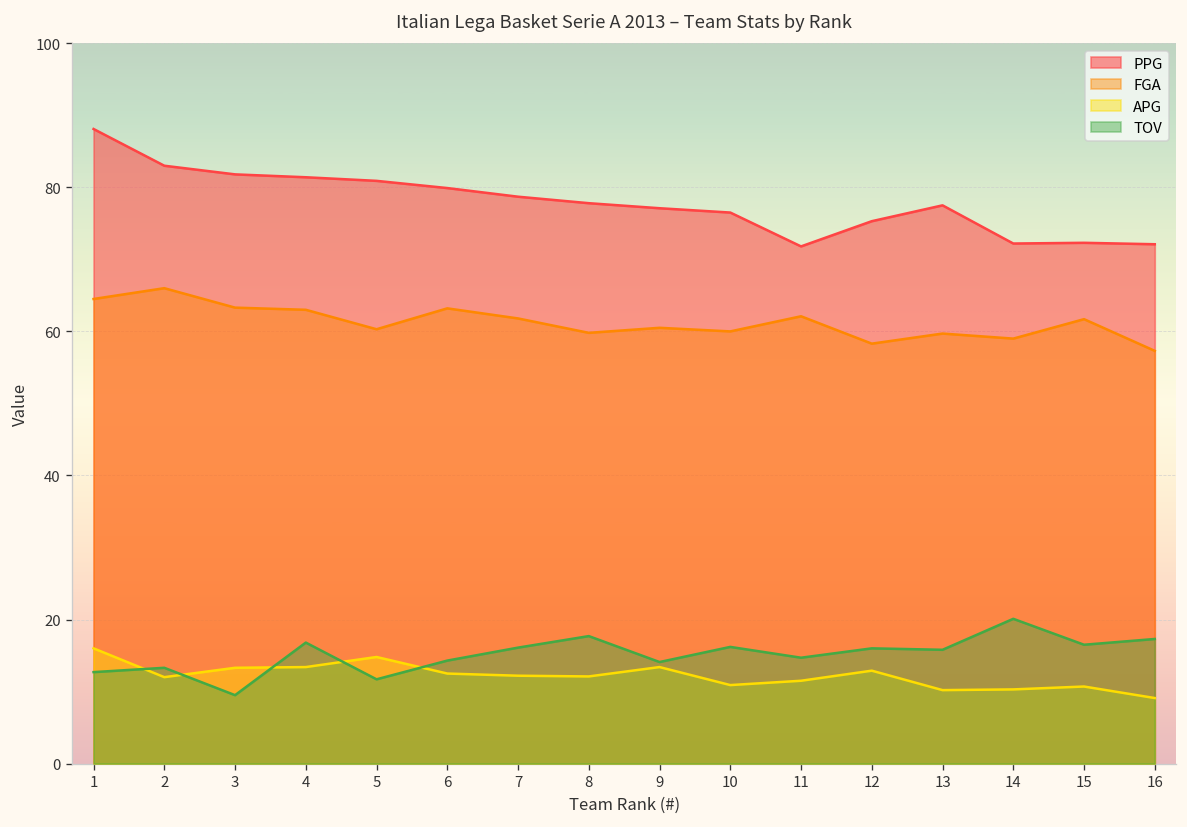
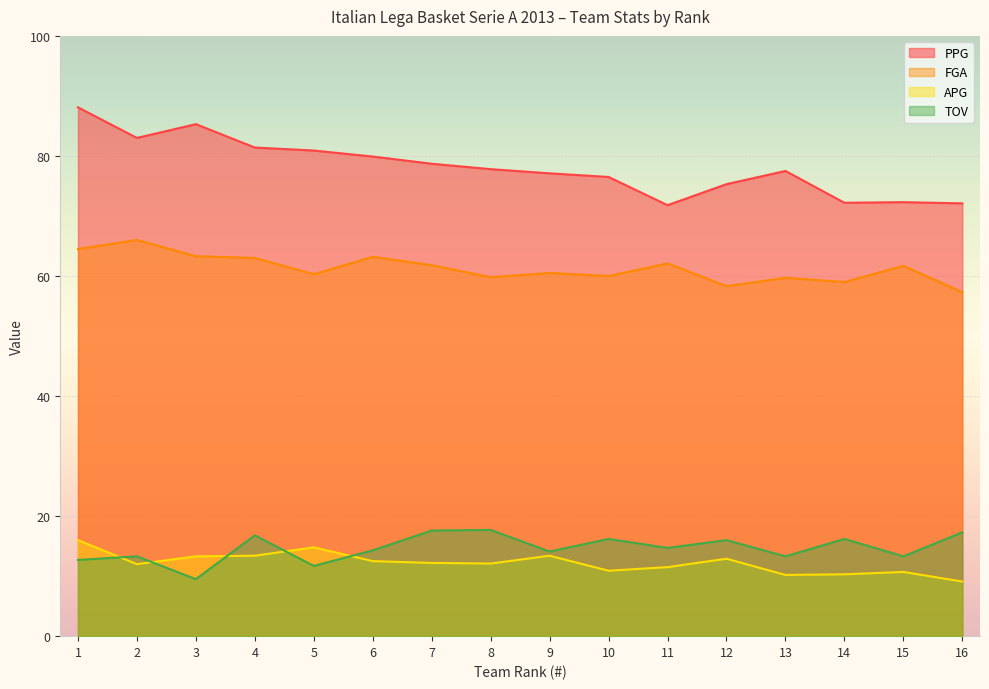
PPG, 3: 82 -> 85
TOV, 7: 16 -> 18
TOV, 13: 16 -> 13
TOV, 14: 20 -> 16
TOV, 15: 17 -> 13
